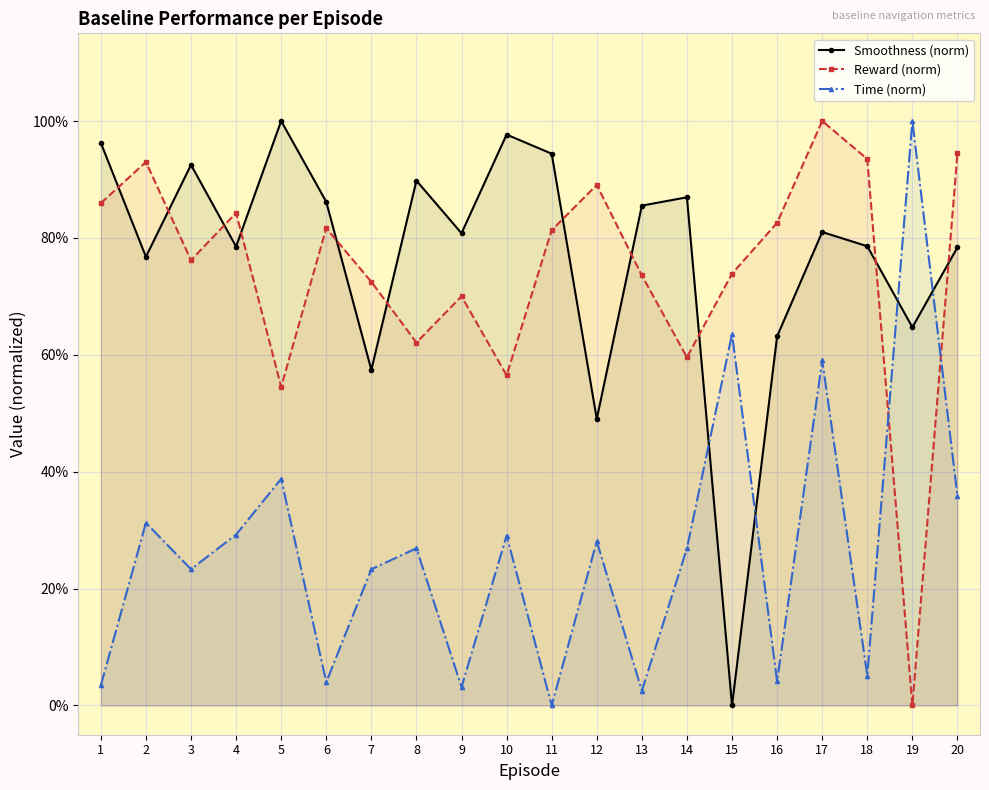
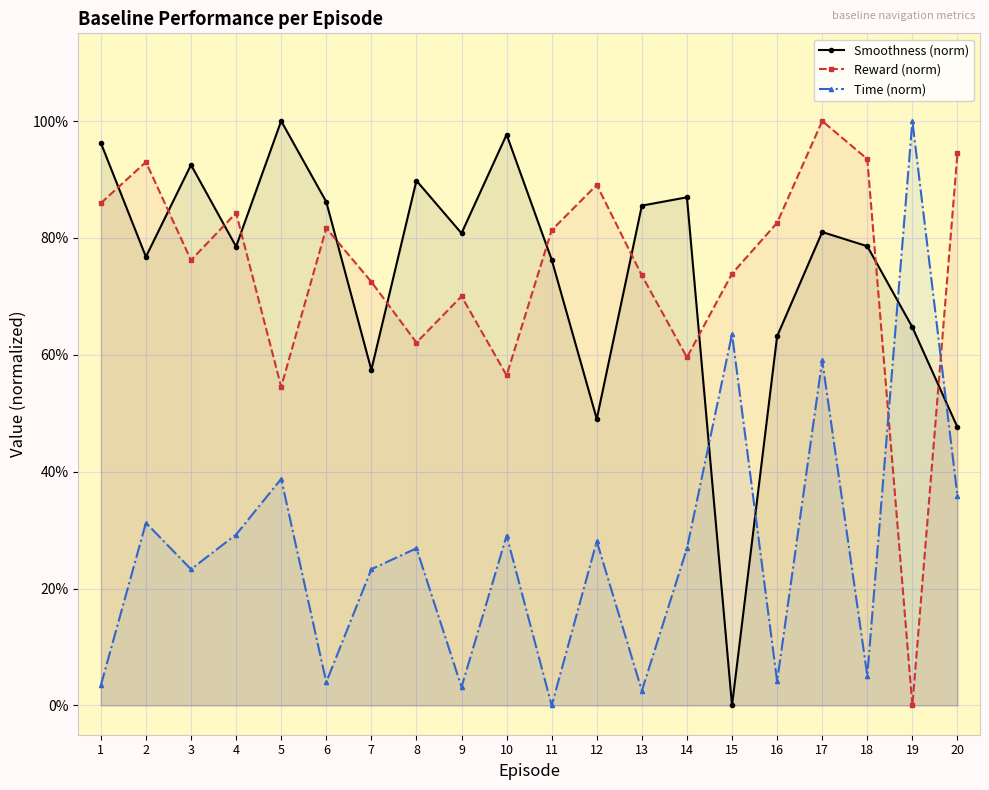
Smoothness (norm), 11: 94% -> 76%
Smoothness (norm), 20: 78% -> 48%
